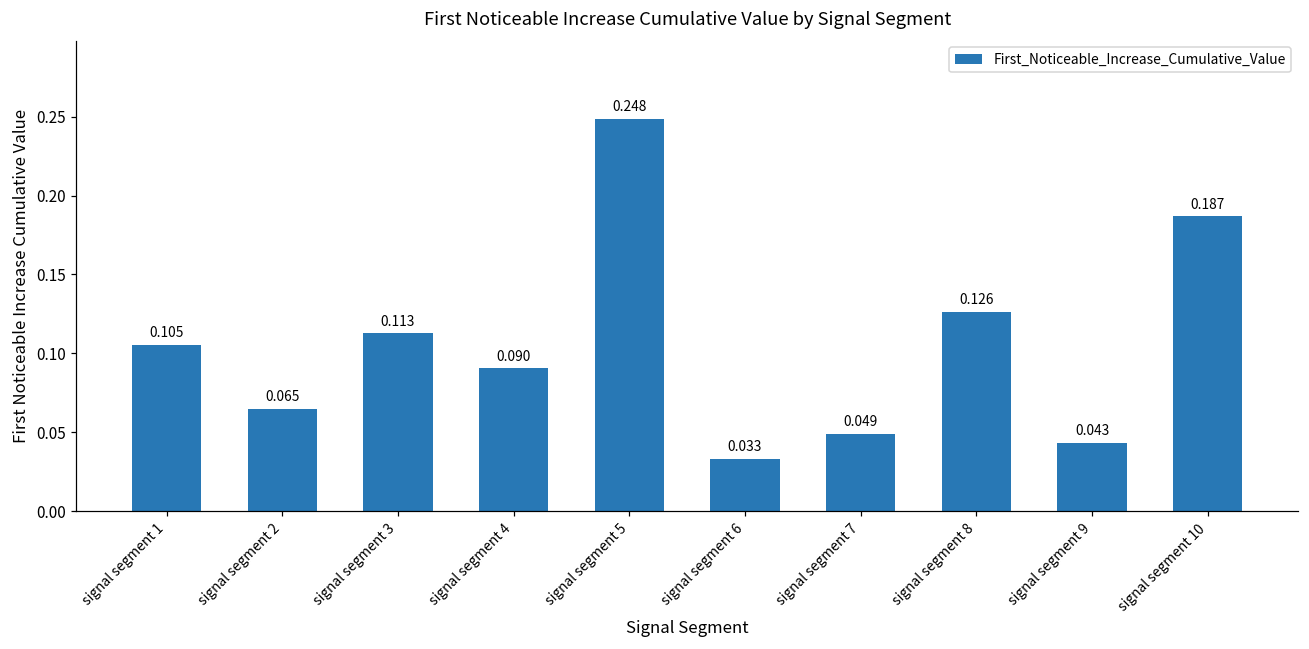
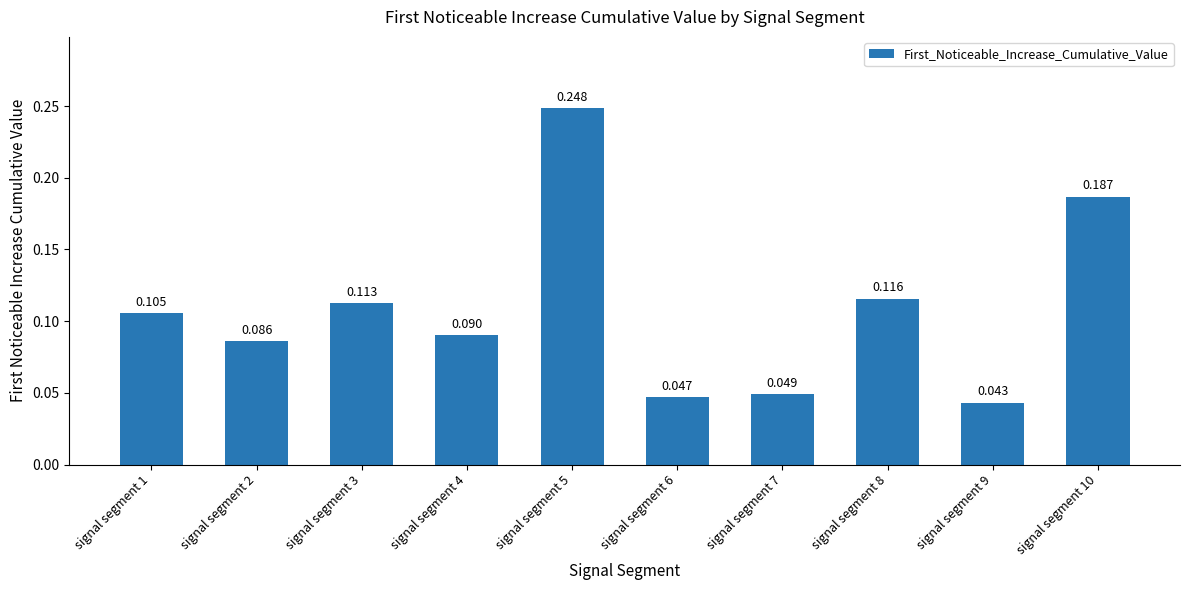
signal segment 2: 0.065 -> 0.086
signal segment 6: 0.033 -> 0.047
signal segment 8: 0.126 -> 0.116
